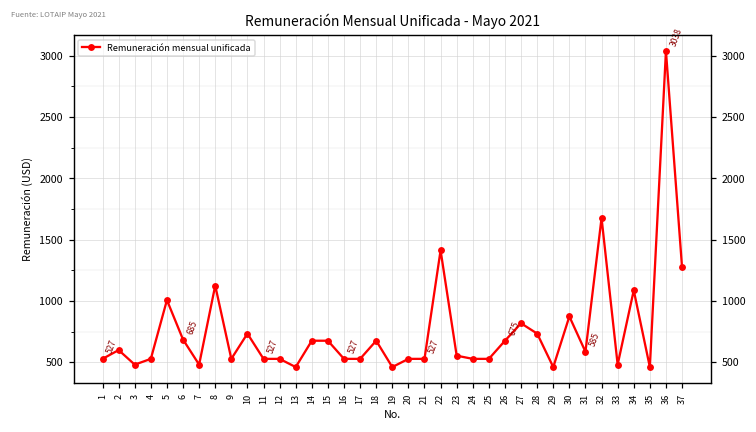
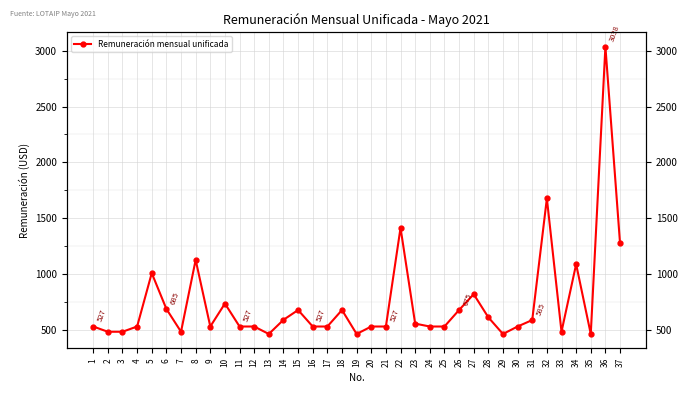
2: 600 -> 480
14: 680 -> 590
28: 730 -> 610
30: 870 -> 530
